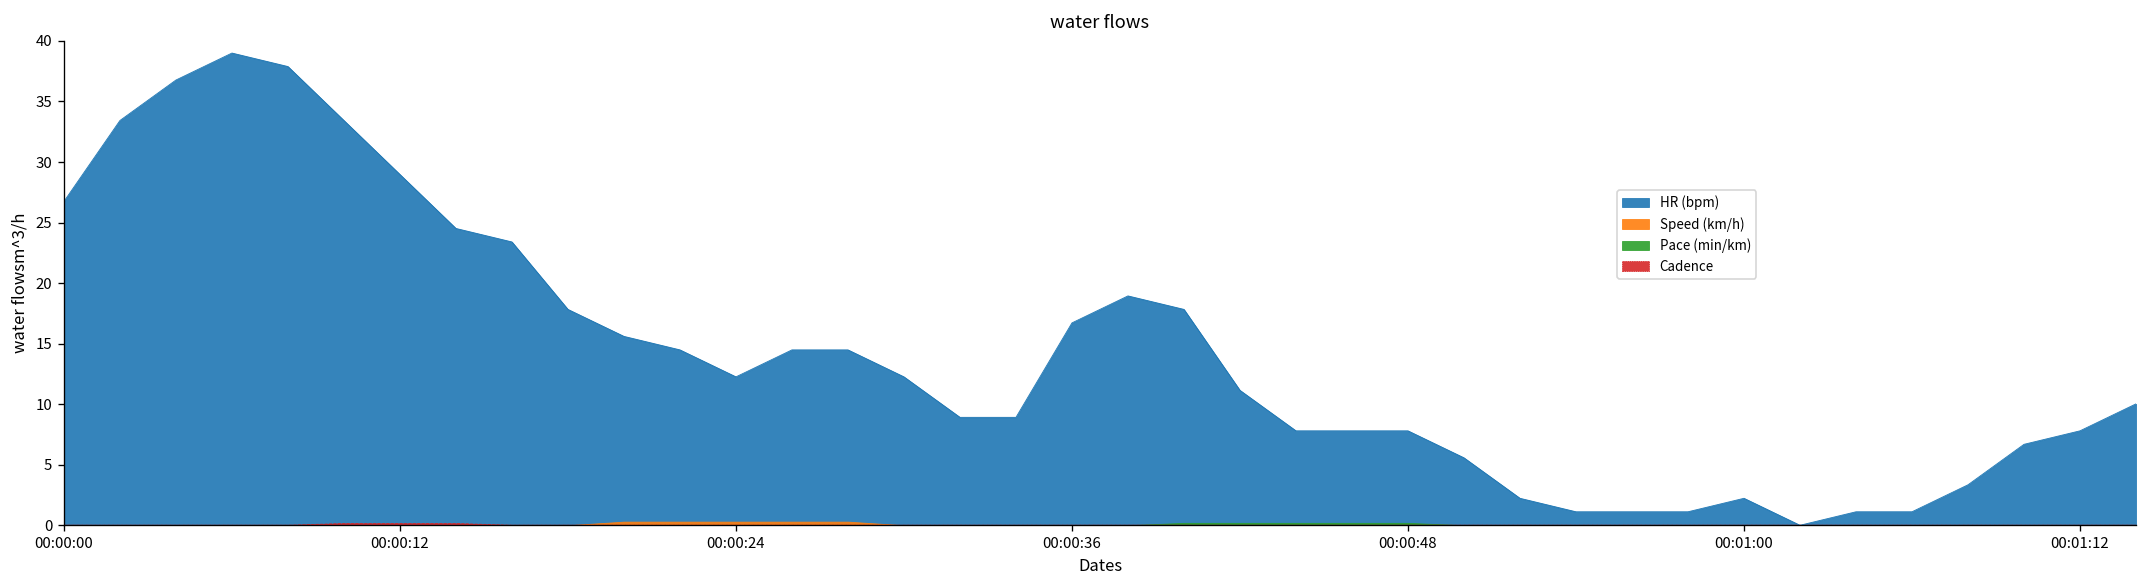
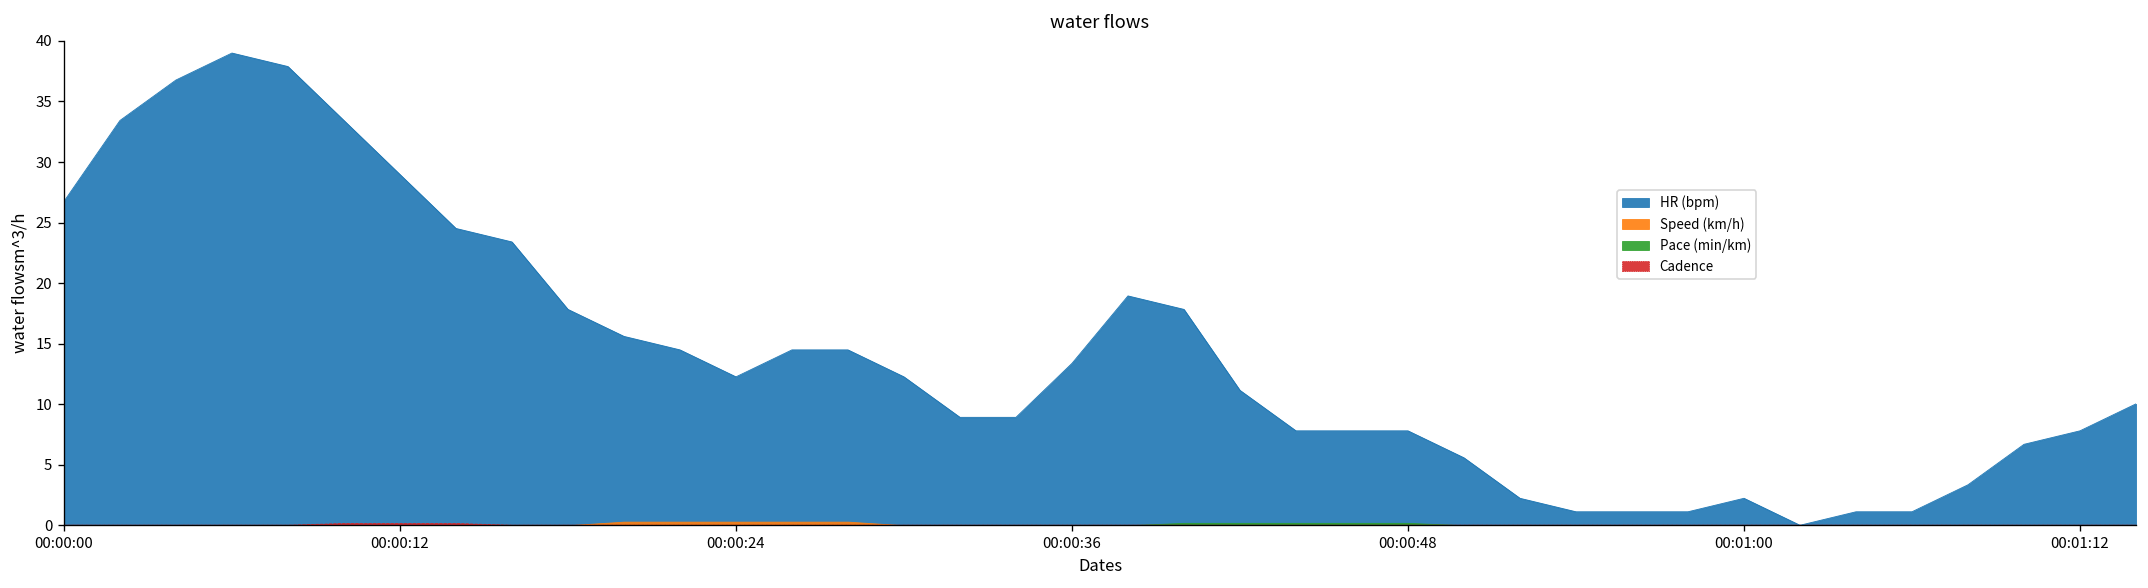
HR (bpm), 00:00:36: 16.7 -> 13.4
